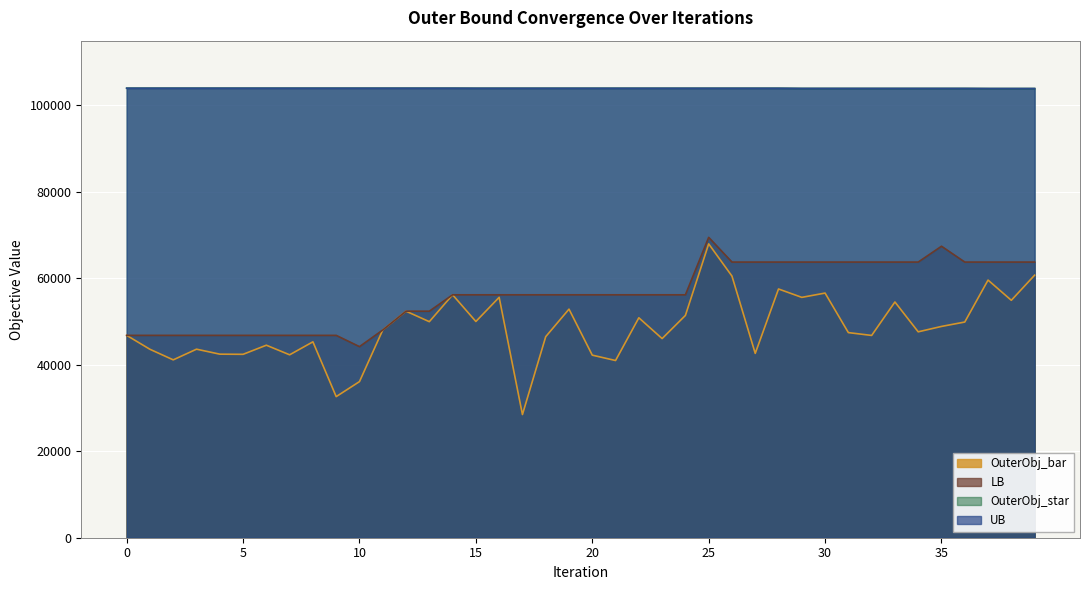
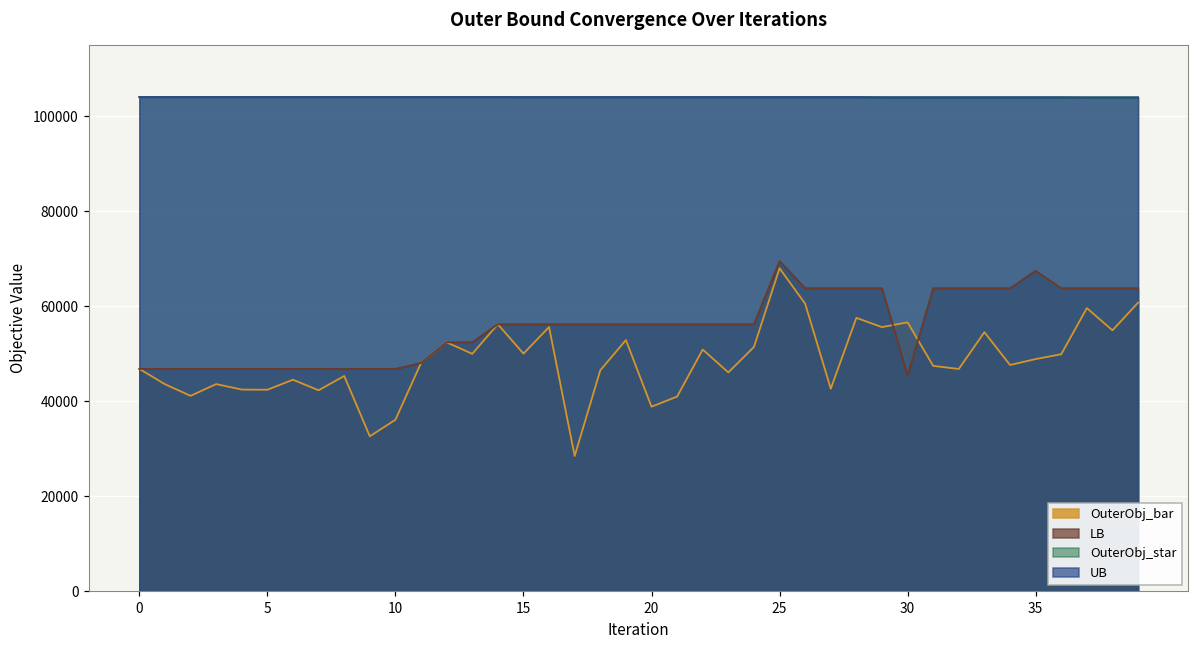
LB, 10: 44000 -> 47000
OuterObj_bar, 20: 42000 -> 39000
LB, 30: 64000 -> 45000
